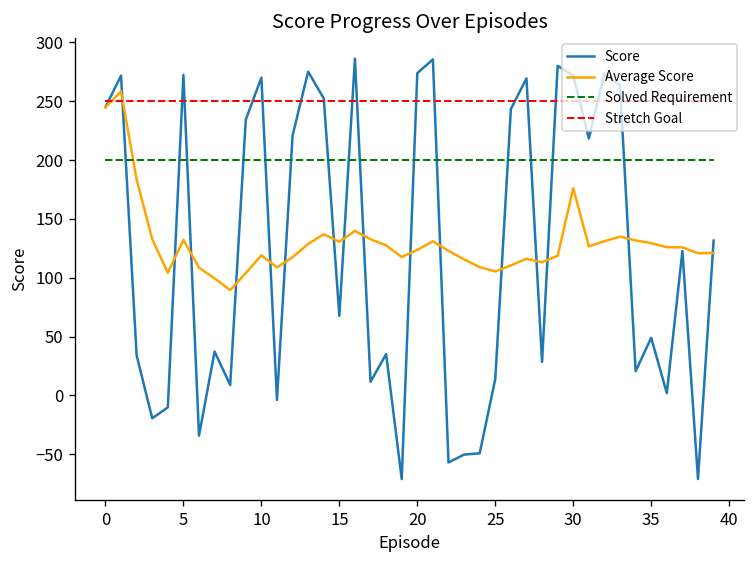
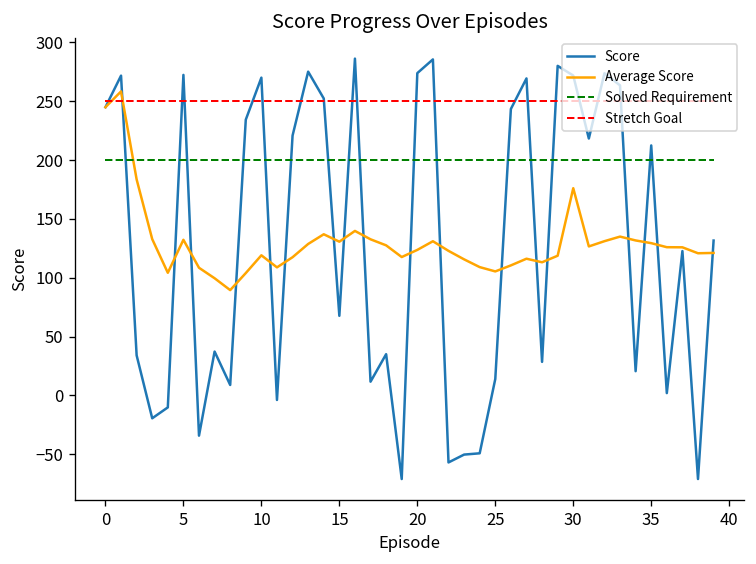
Score, 35: 50 -> 210
